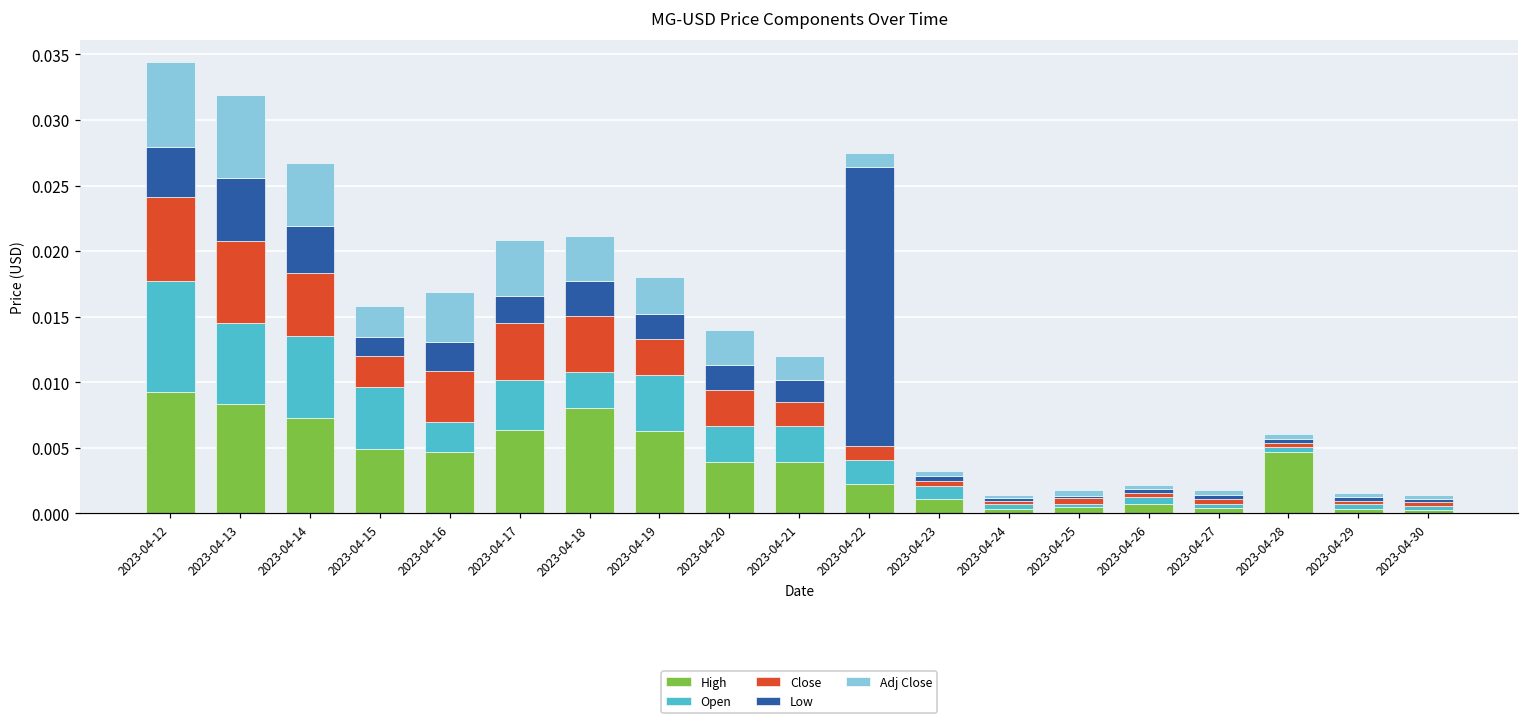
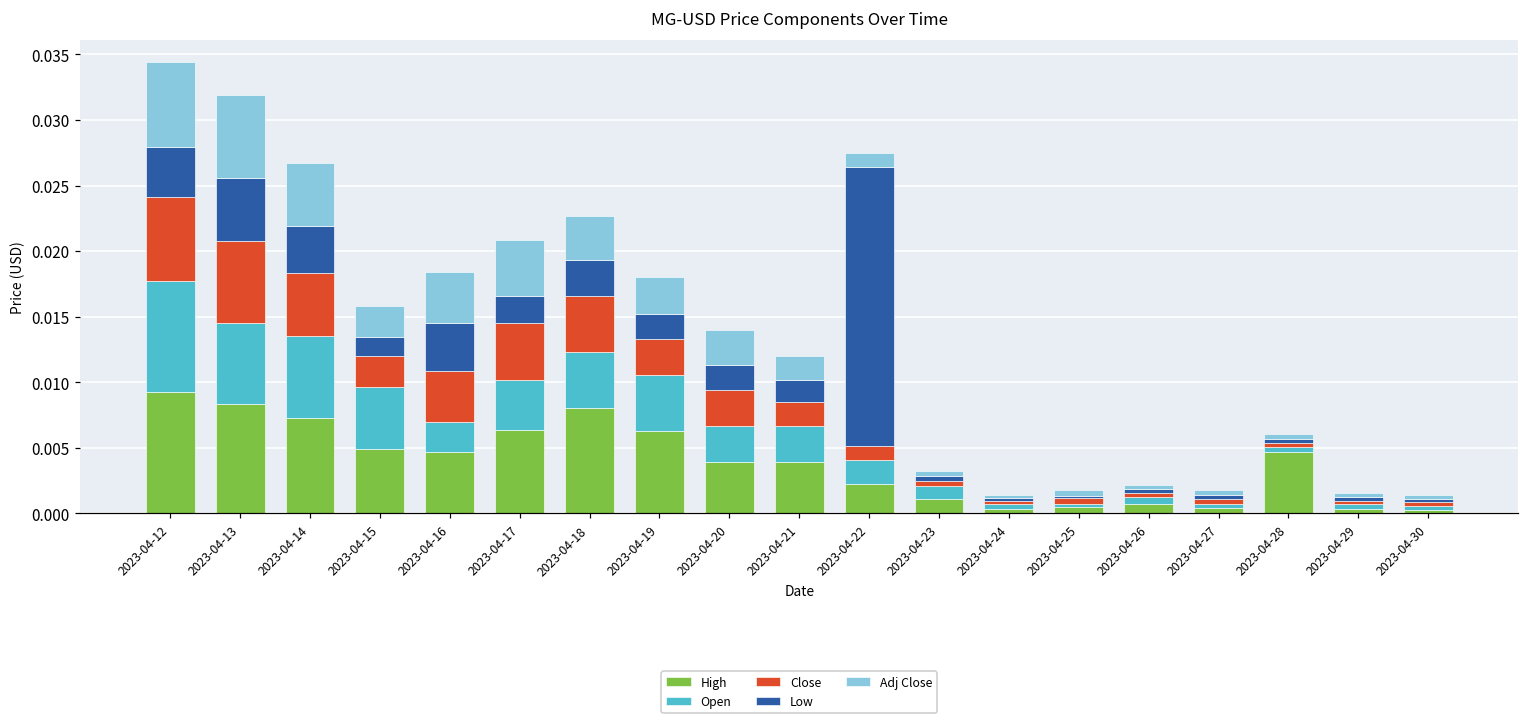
Low, 2023-04-16: 0.0022 -> 0.0036
Open, 2023-04-18: 0.0027 -> 0.0043
